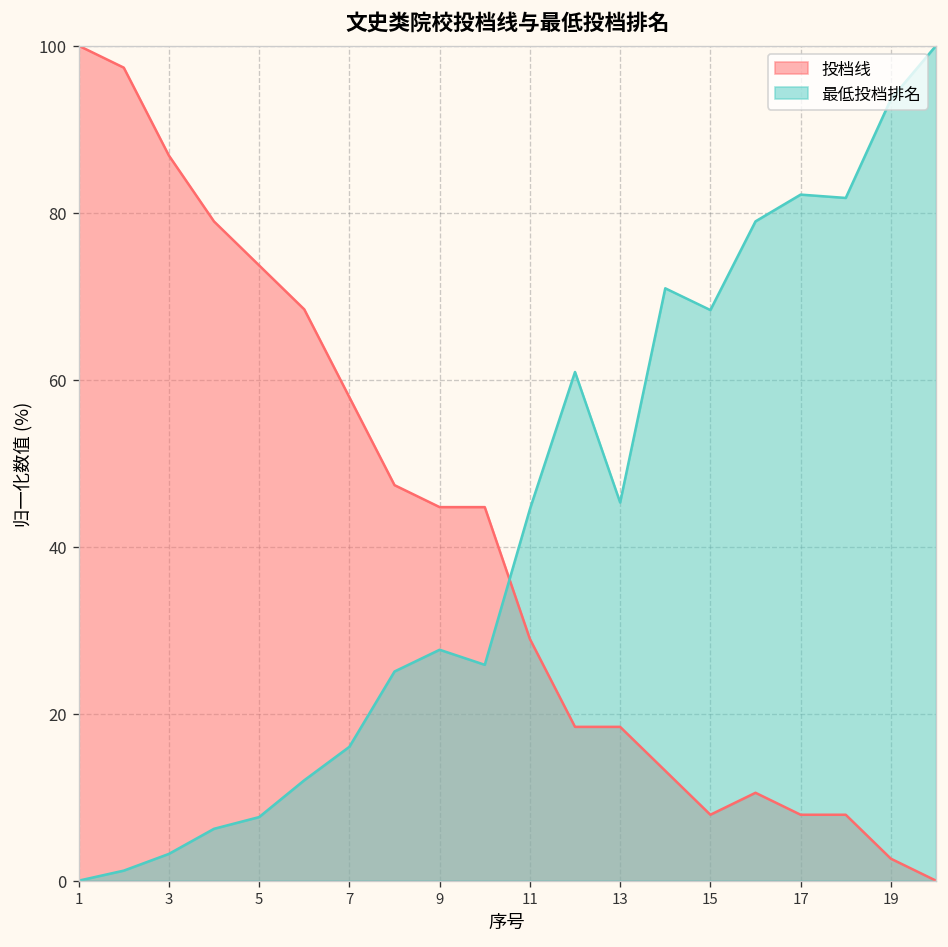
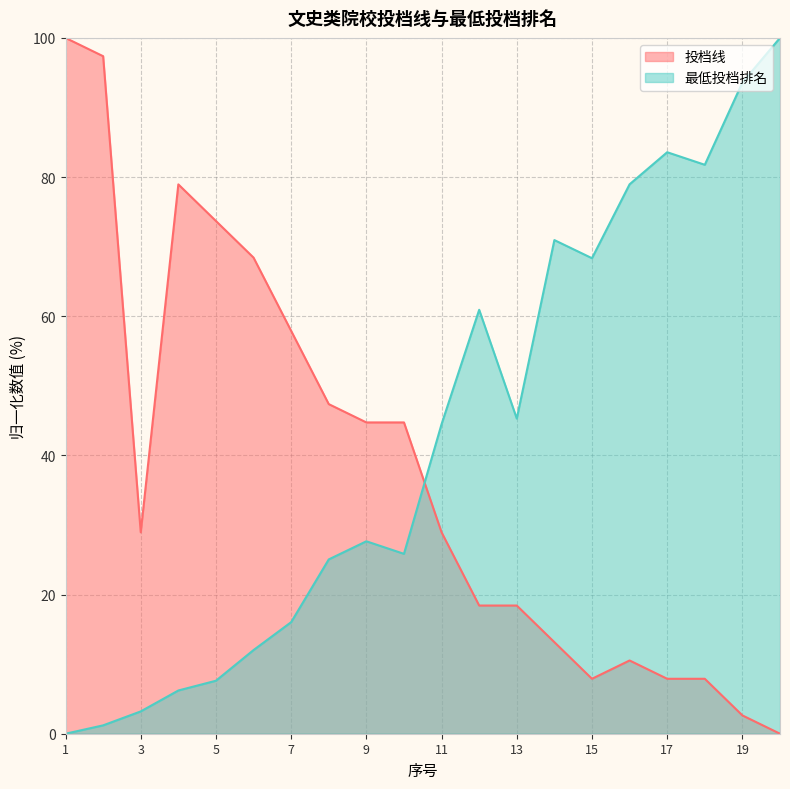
投档线, 3: 87 -> 29
最低投档排名, 17: 82 -> 84
